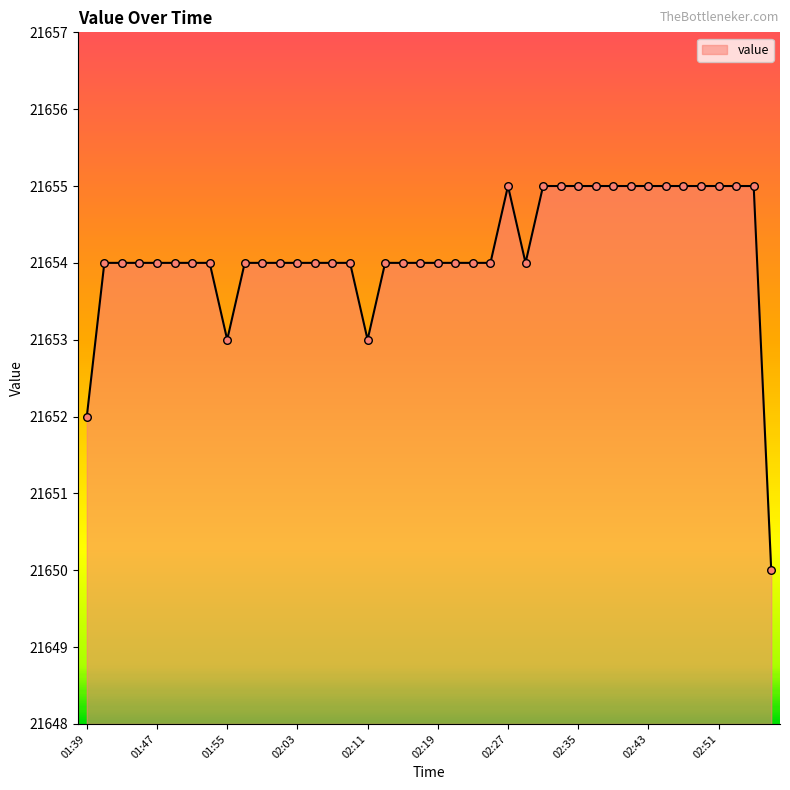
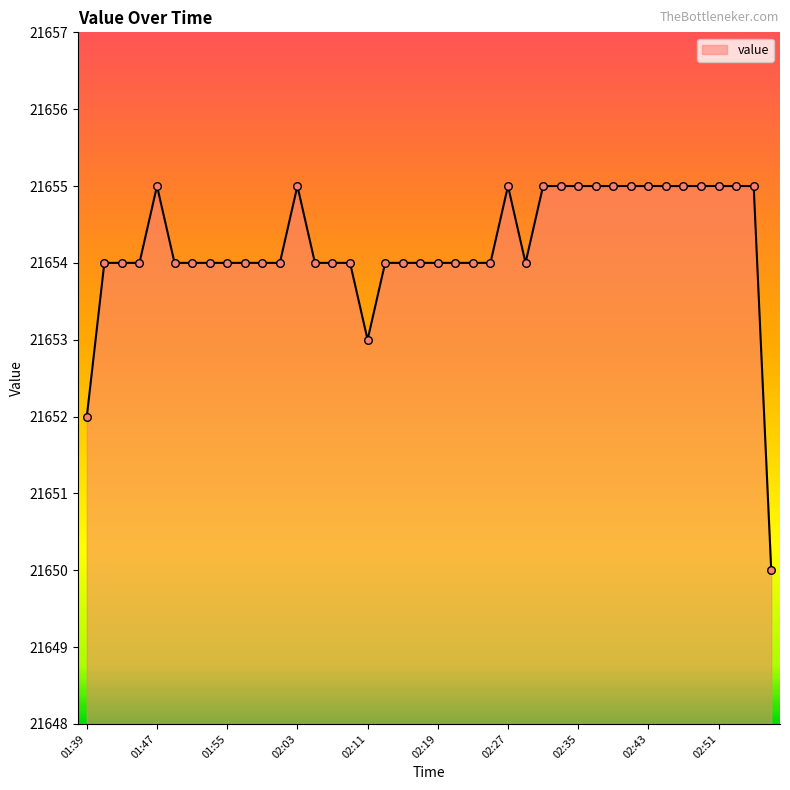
01:47: 21654 -> 21655
01:55: 21653 -> 21654
02:03: 21654 -> 21655
